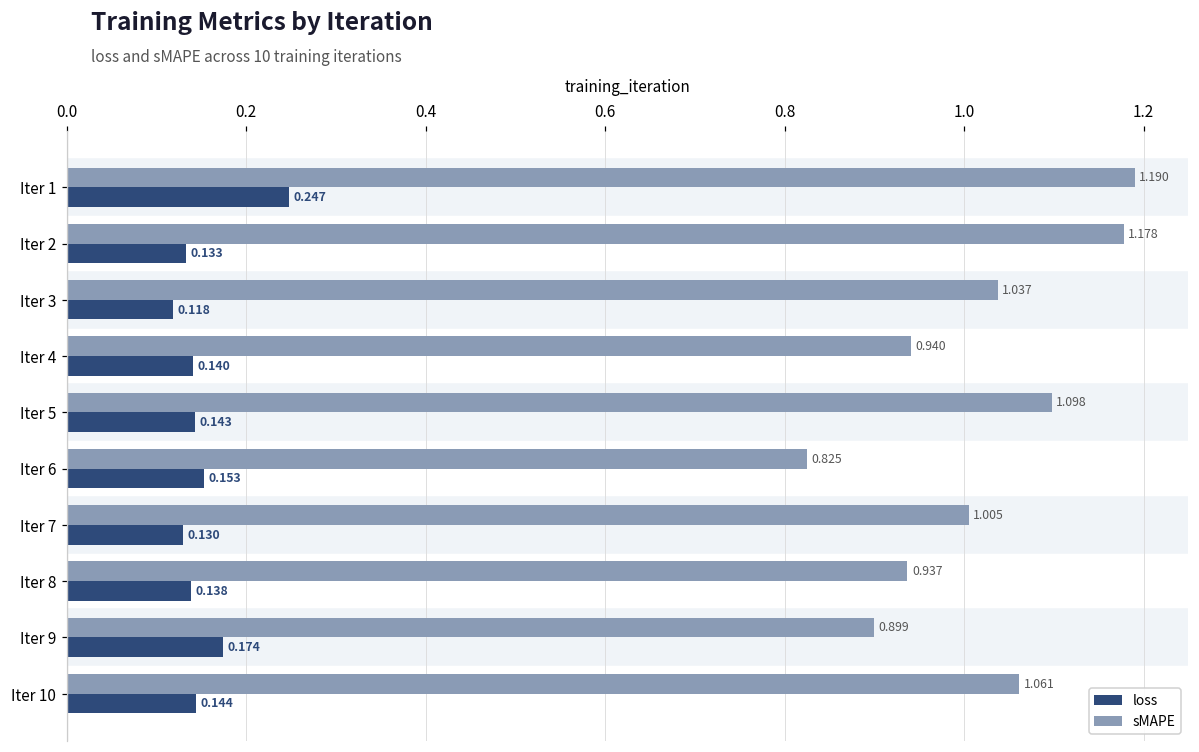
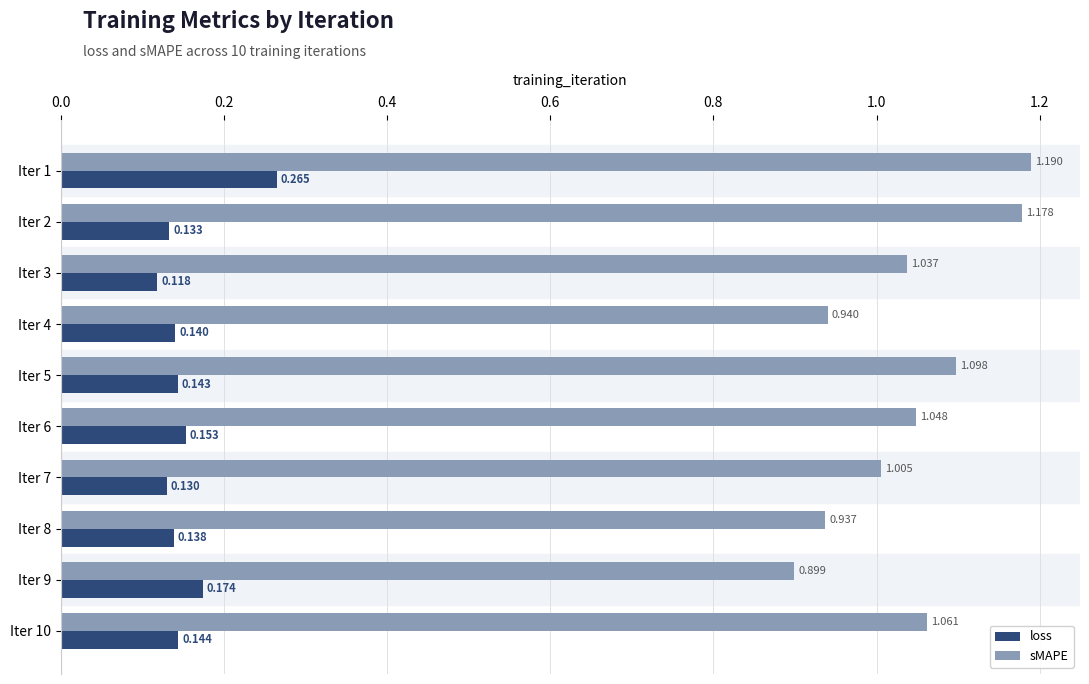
loss, Iter 1: 0.247 -> 0.265
sMAPE, Iter 6: 0.825 -> 1.048
